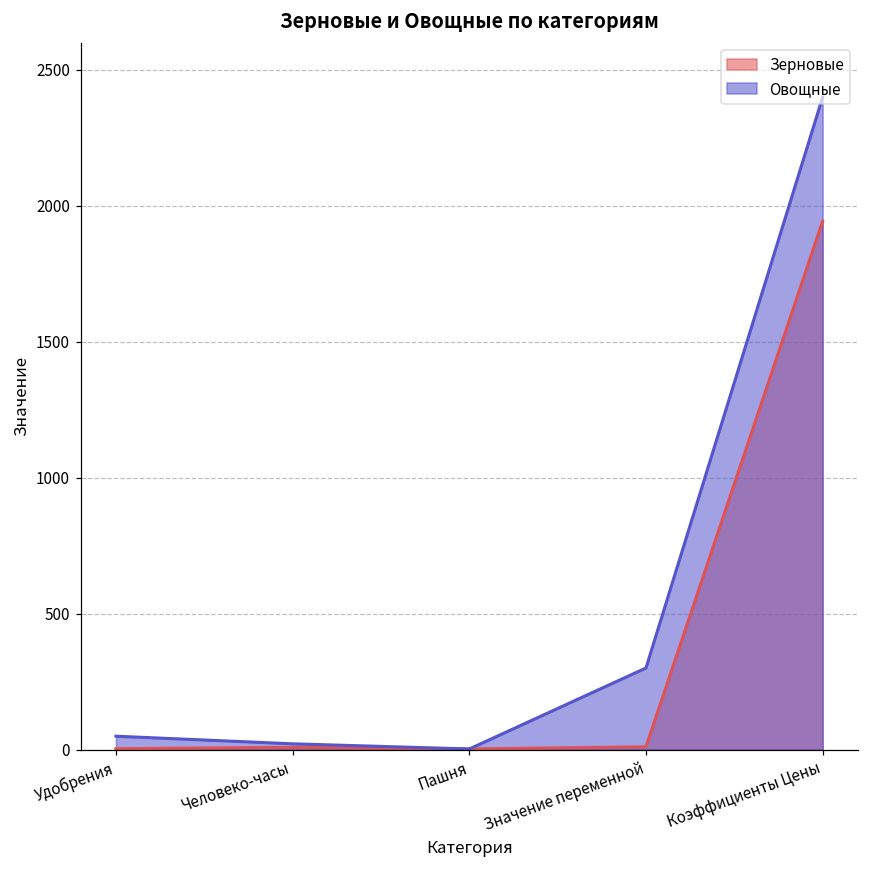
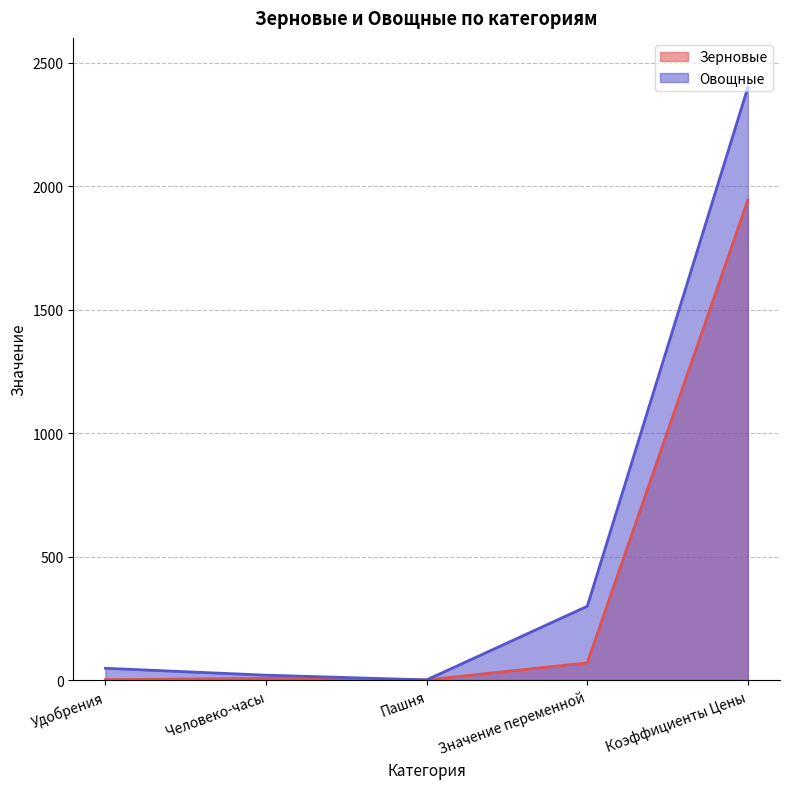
Зерновые, Значение переменной: 10 -> 70
